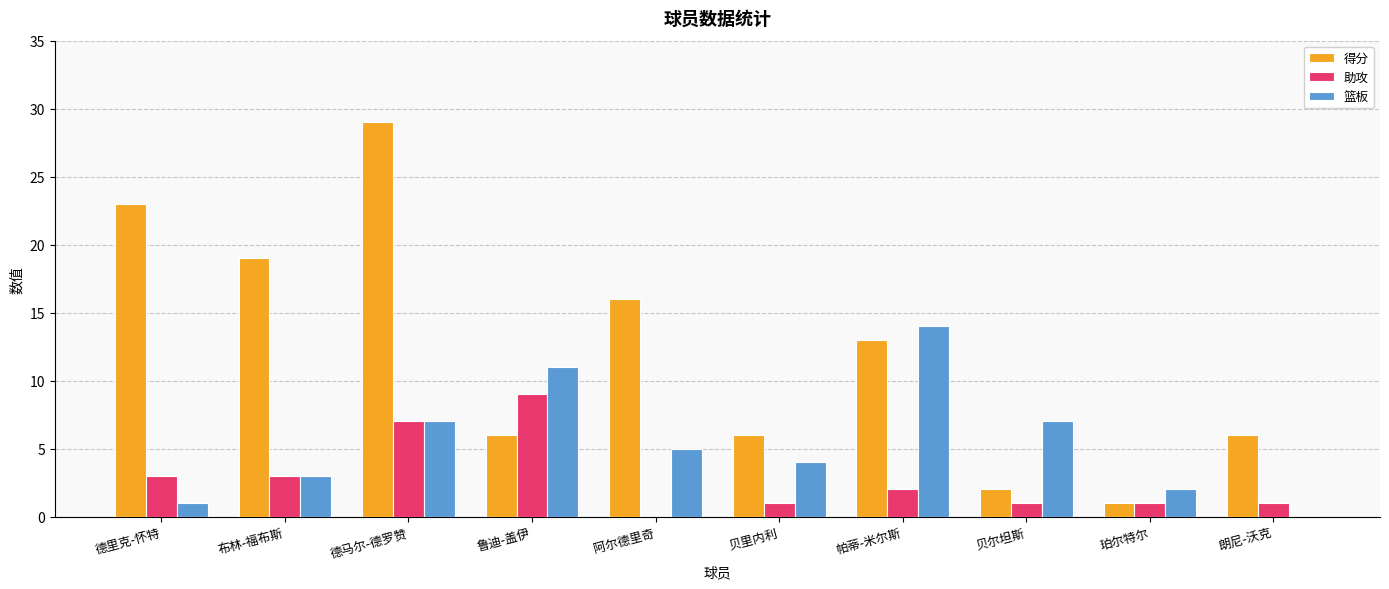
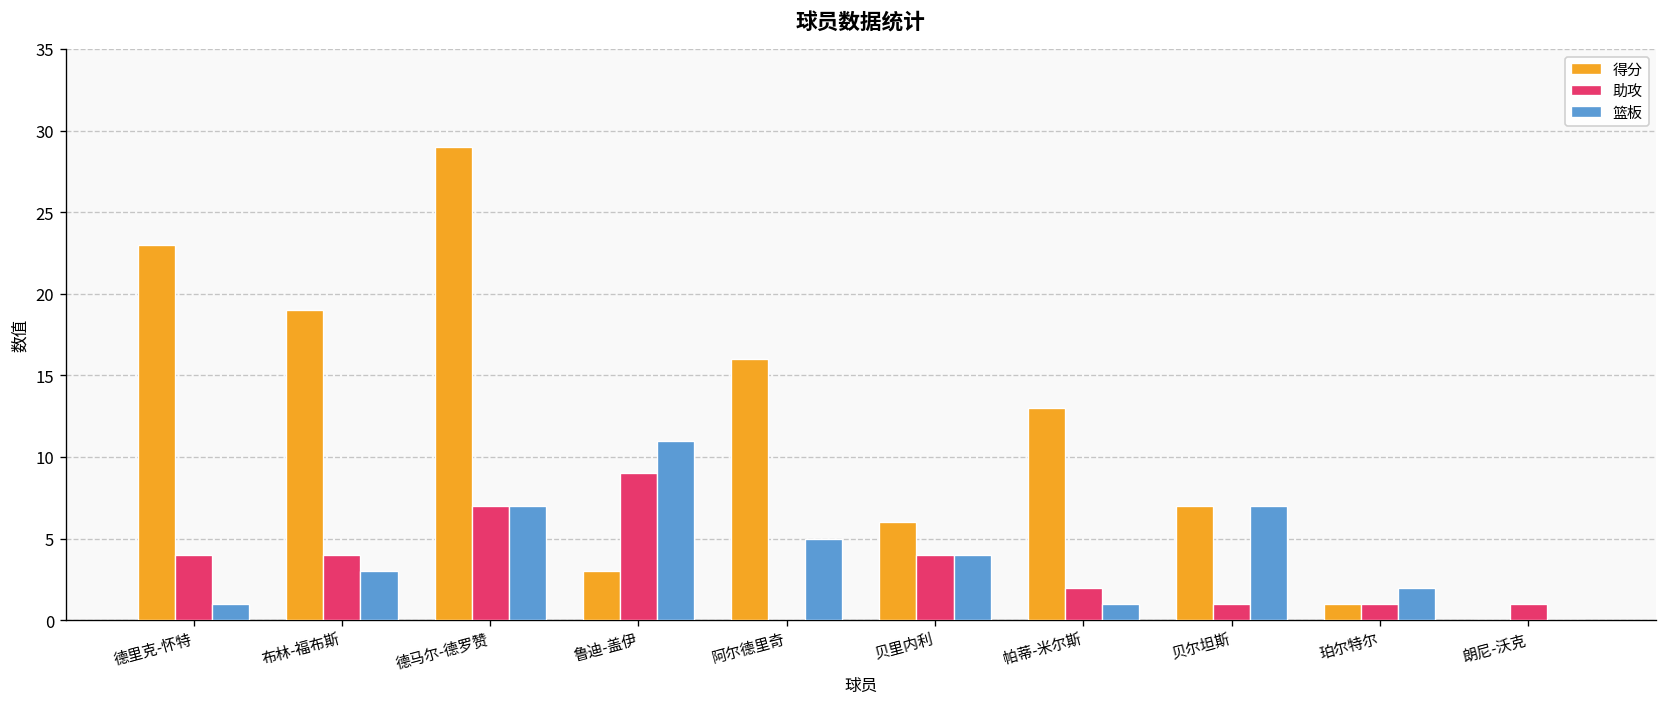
助攻, 德里克-怀特: 3 -> 4
助攻, 布林-福布斯: 3 -> 4
得分, 鲁迪-盖伊: 6 -> 3
助攻, 贝里内利: 1 -> 4
篮板, 帕蒂-米尔斯: 14 -> 1
得分, 贝尔坦斯: 2 -> 7
得分, 朗尼-沃克: 6 -> 0
